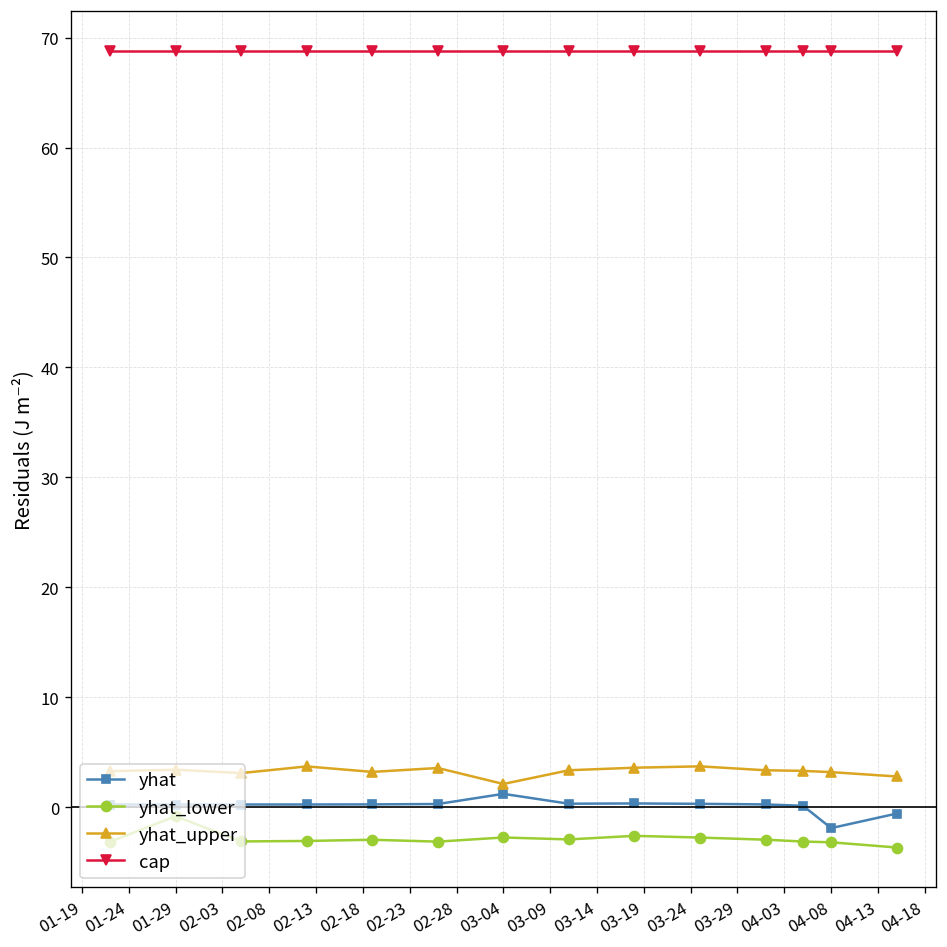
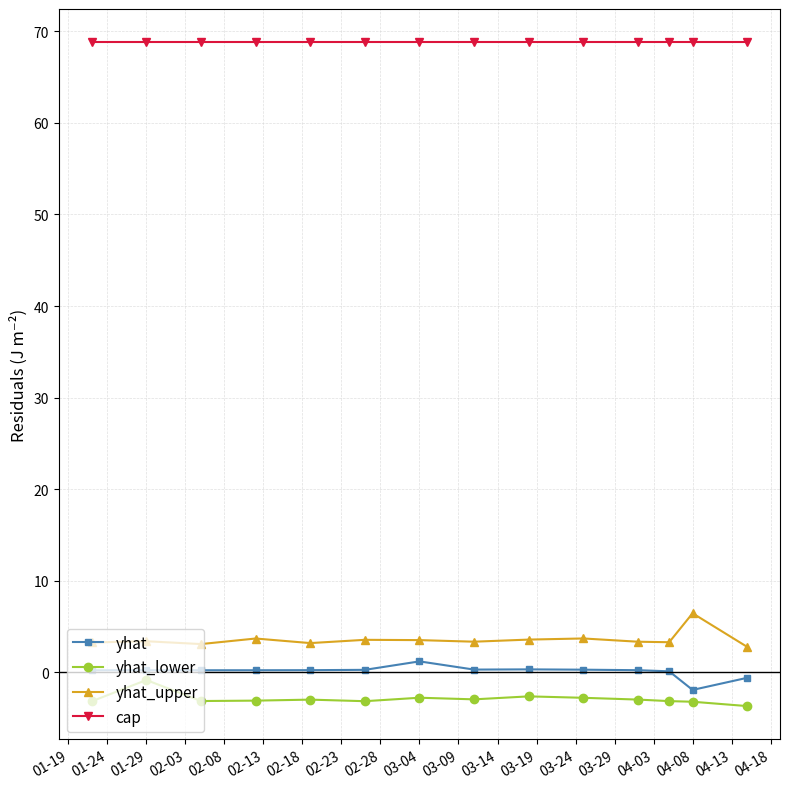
yhat_upper, 03-04: 2 -> 4
yhat_upper, 04-08: 3 -> 6
